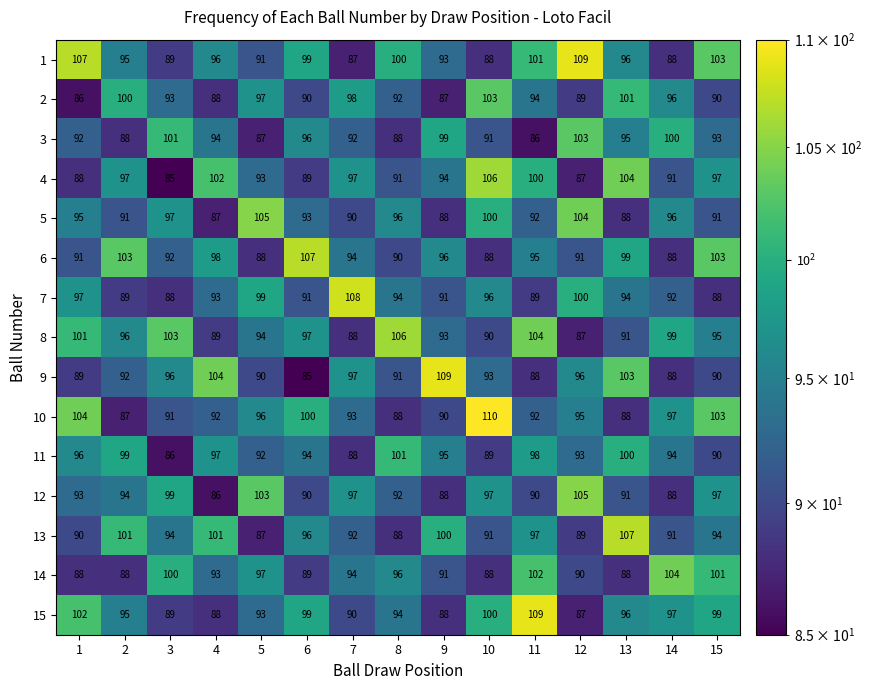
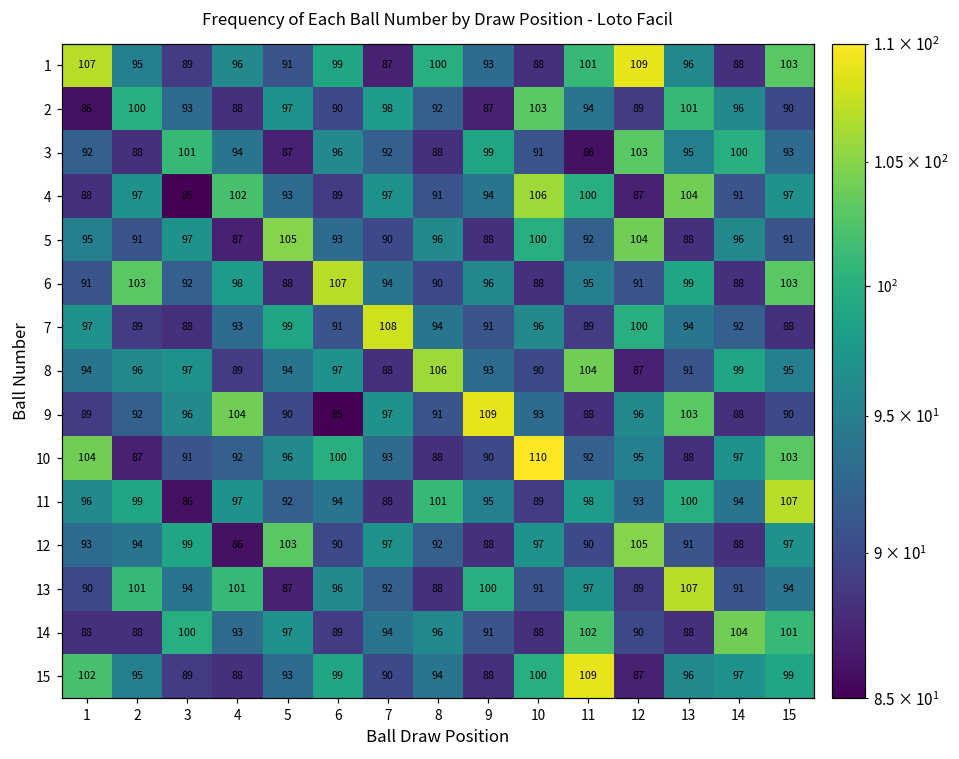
8, 1: 101 -> 94
8, 3: 103 -> 97
11, 15: 90 -> 107
